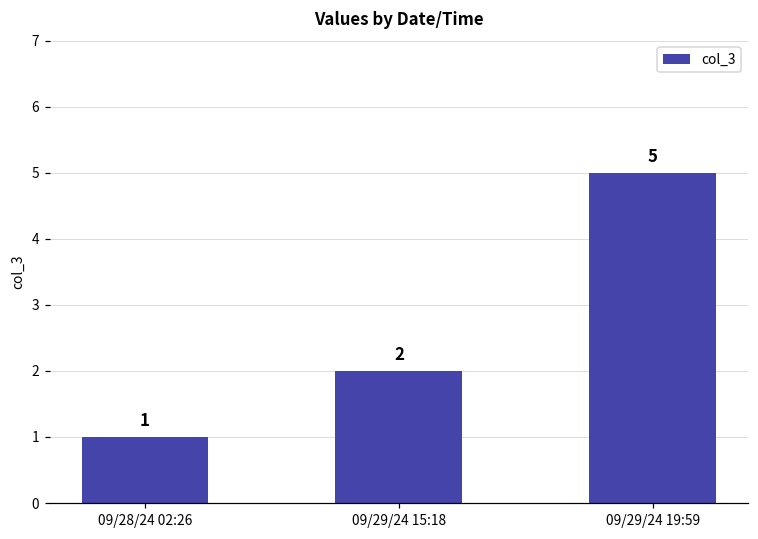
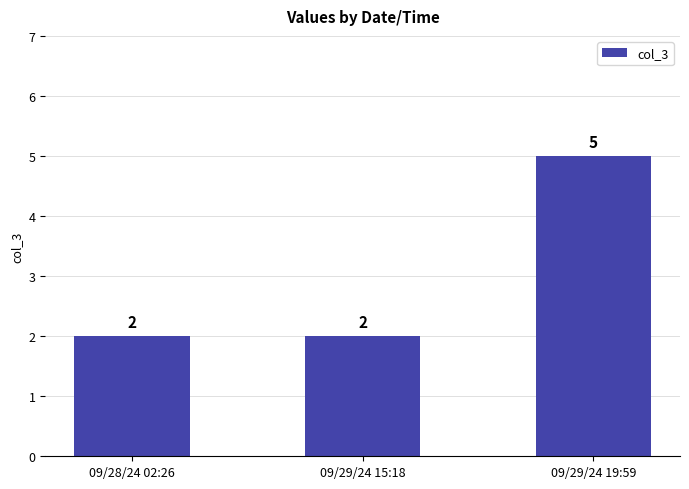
09/28/24 02:26: 1 -> 2
